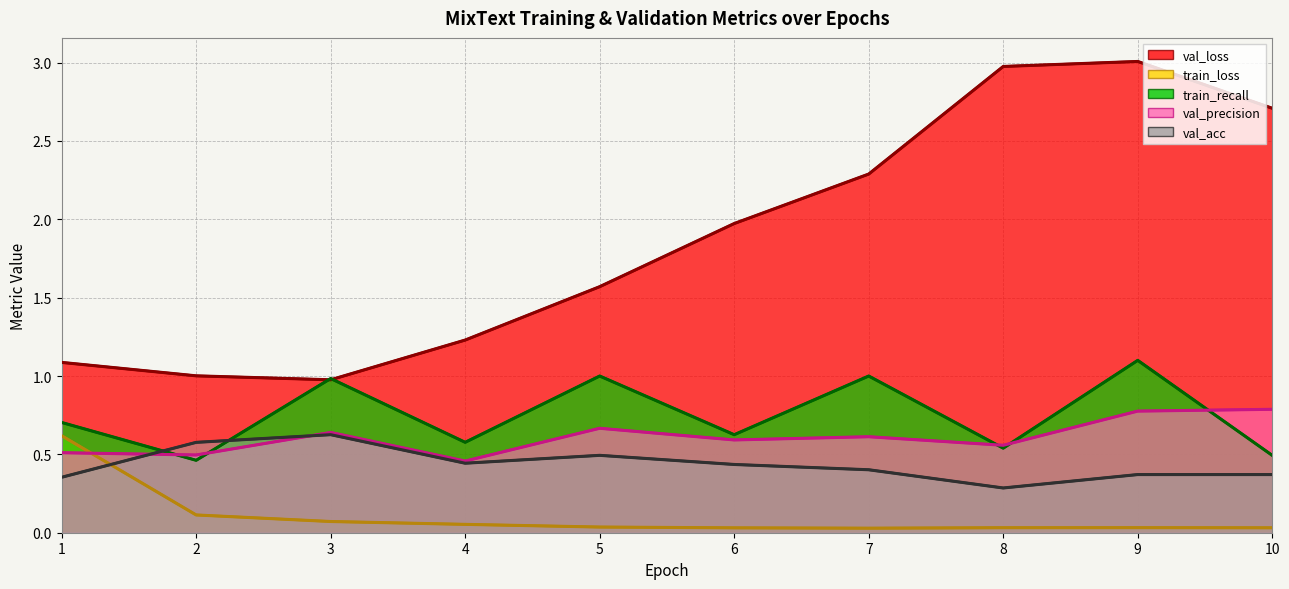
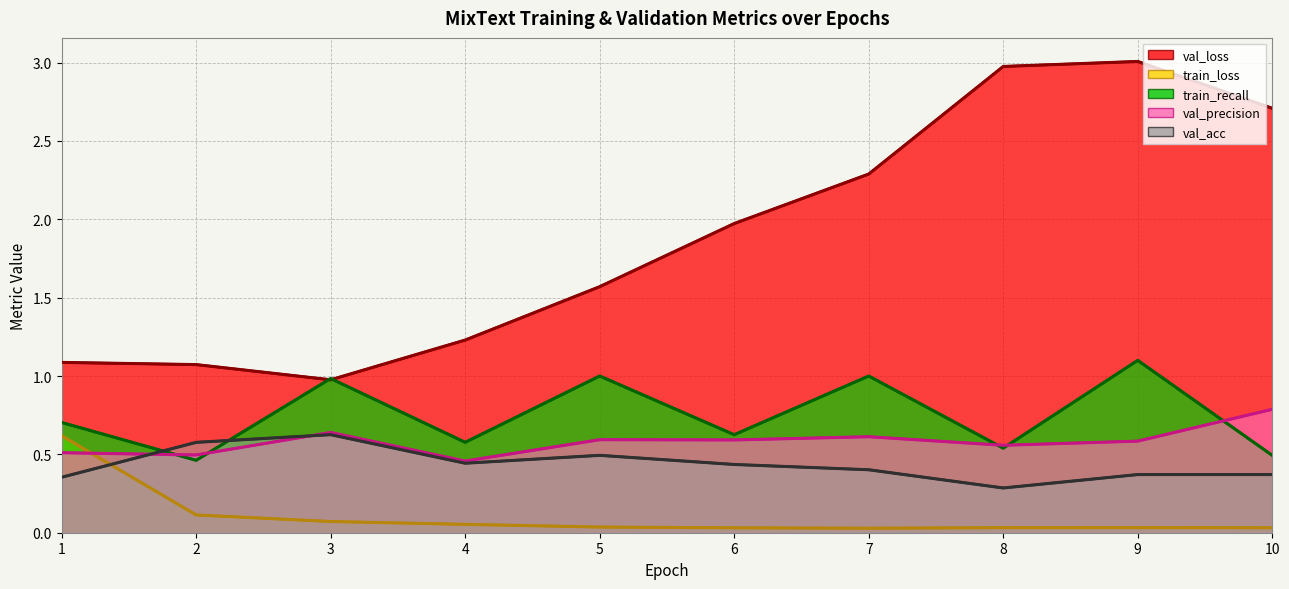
val_loss, 2: 1.00 -> 1.07
val_precision, 5: 0.67 -> 0.59
val_precision, 9: 0.78 -> 0.58
